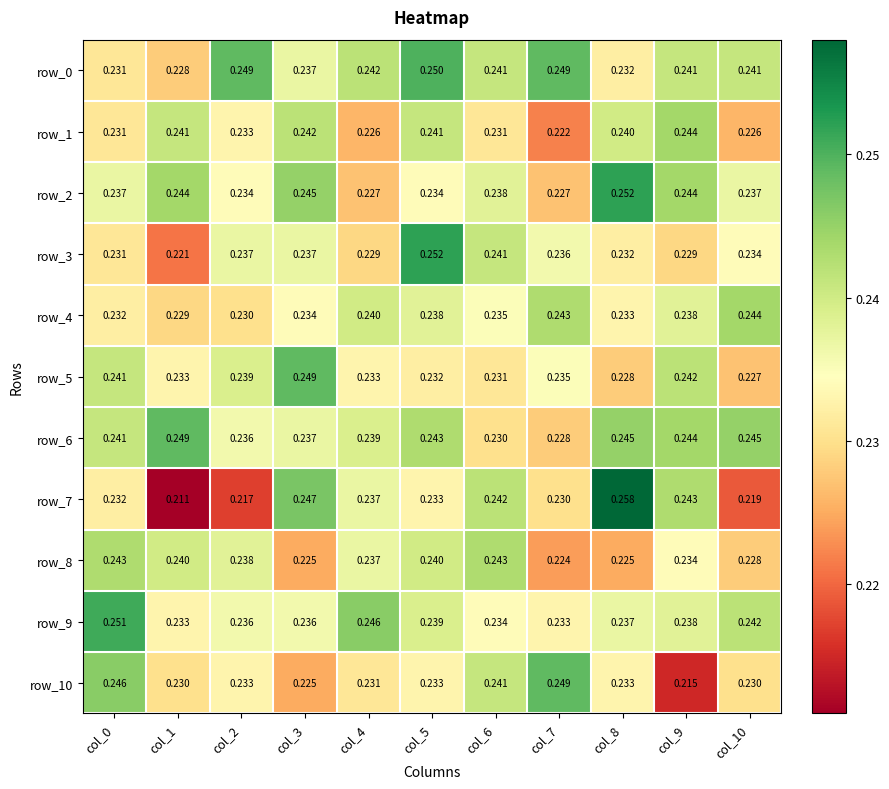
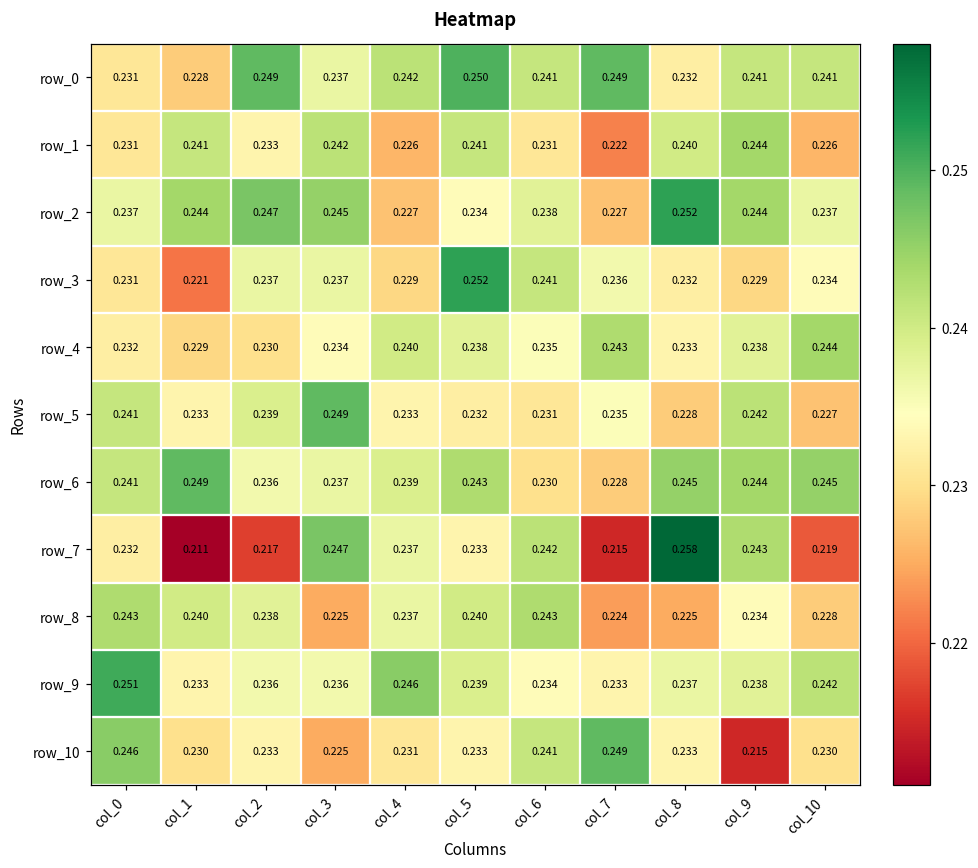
row_2, col_2: 0.234 -> 0.247
row_7, col_7: 0.230 -> 0.215
